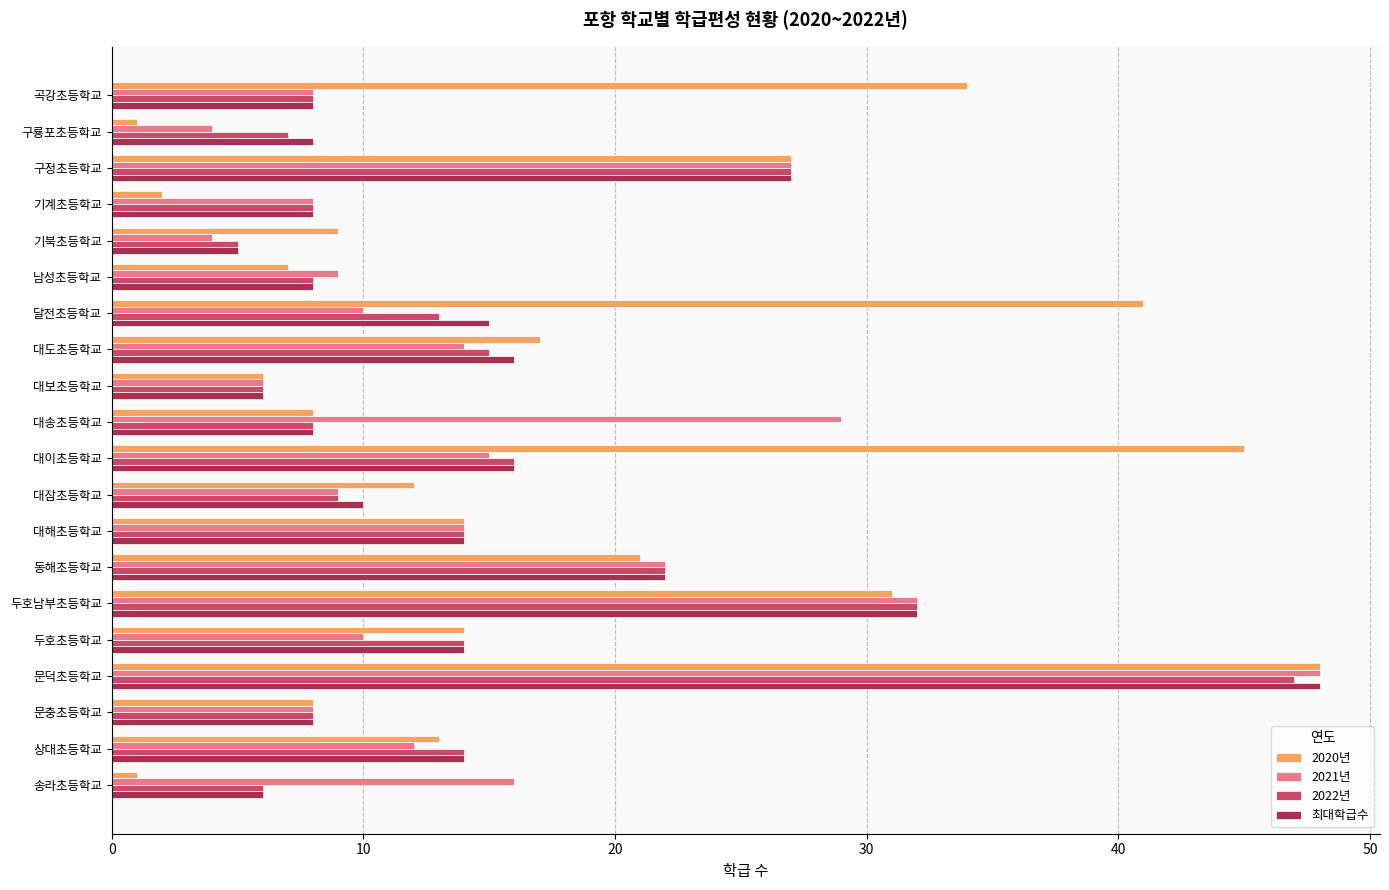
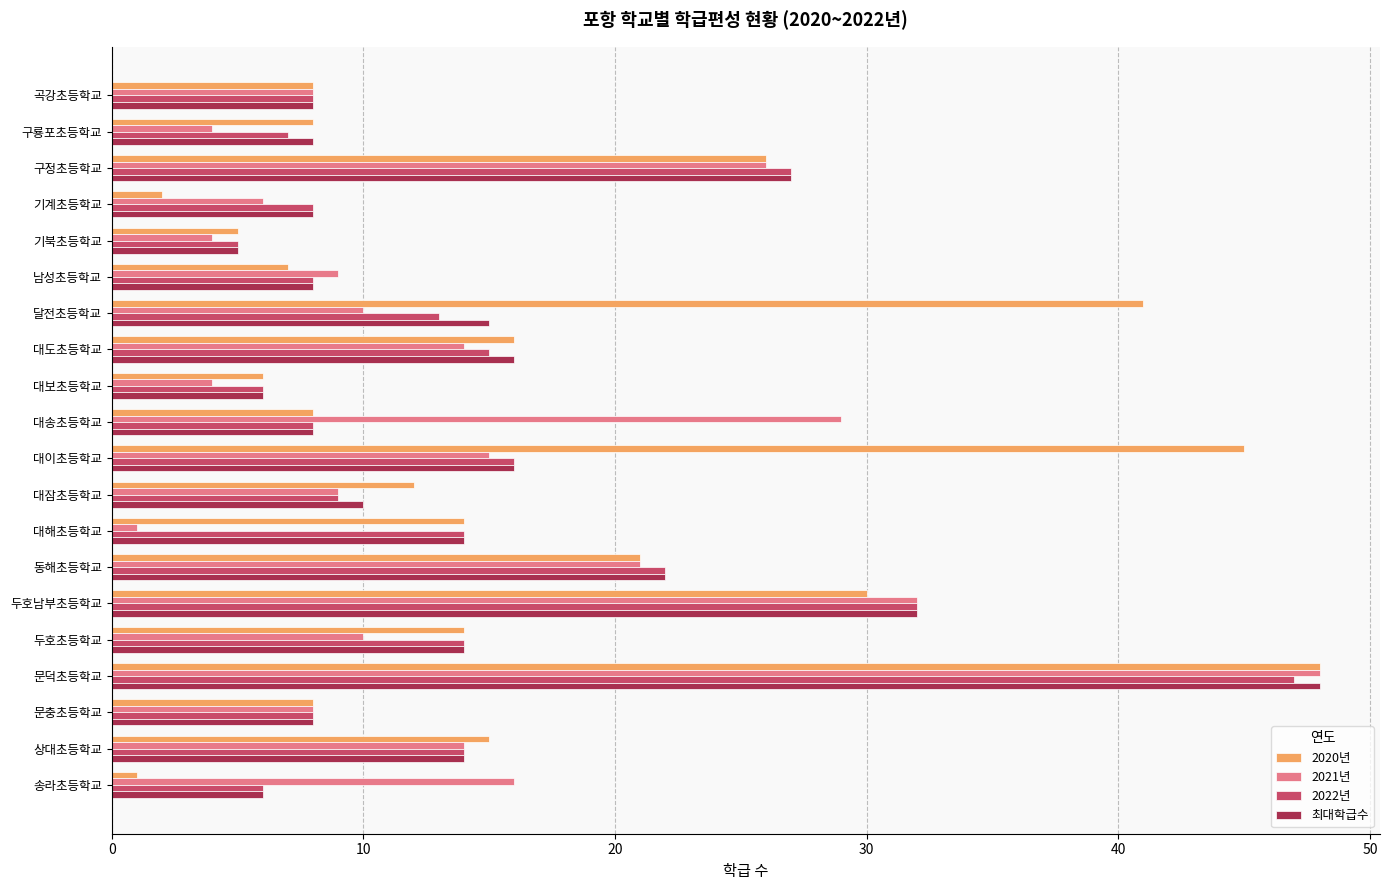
2020년, 곡강초등학교: 34 -> 8
2020년, 구룡포초등학교: 1 -> 8
2020년, 구정초등학교: 27 -> 26
2021년, 구정초등학교: 27 -> 26
2021년, 기계초등학교: 8 -> 6
2020년, 기북초등학교: 9 -> 5
2020년, 대도초등학교: 17 -> 16
2021년, 대보초등학교: 6 -> 4
2021년, 대해초등학교: 14 -> 1
2021년, 동해초등학교: 22 -> 21
2020년, 두호남부초등학교: 31 -> 30
2020년, 상대초등학교: 13 -> 15
2021년, 상대초등학교: 12 -> 14
